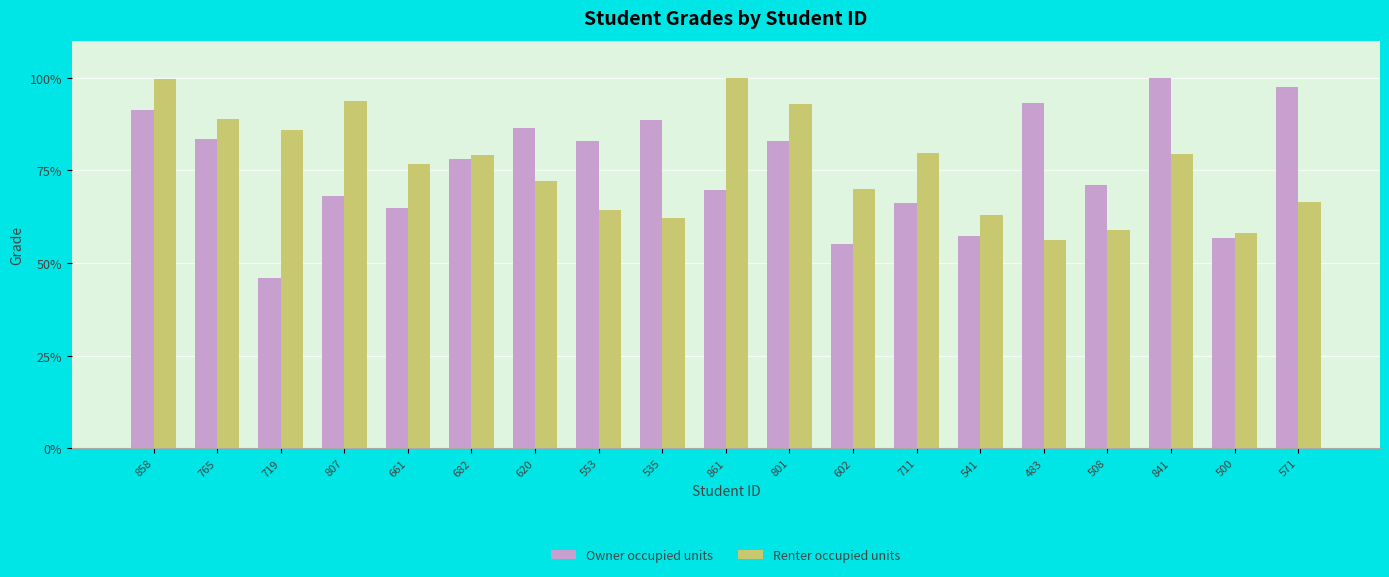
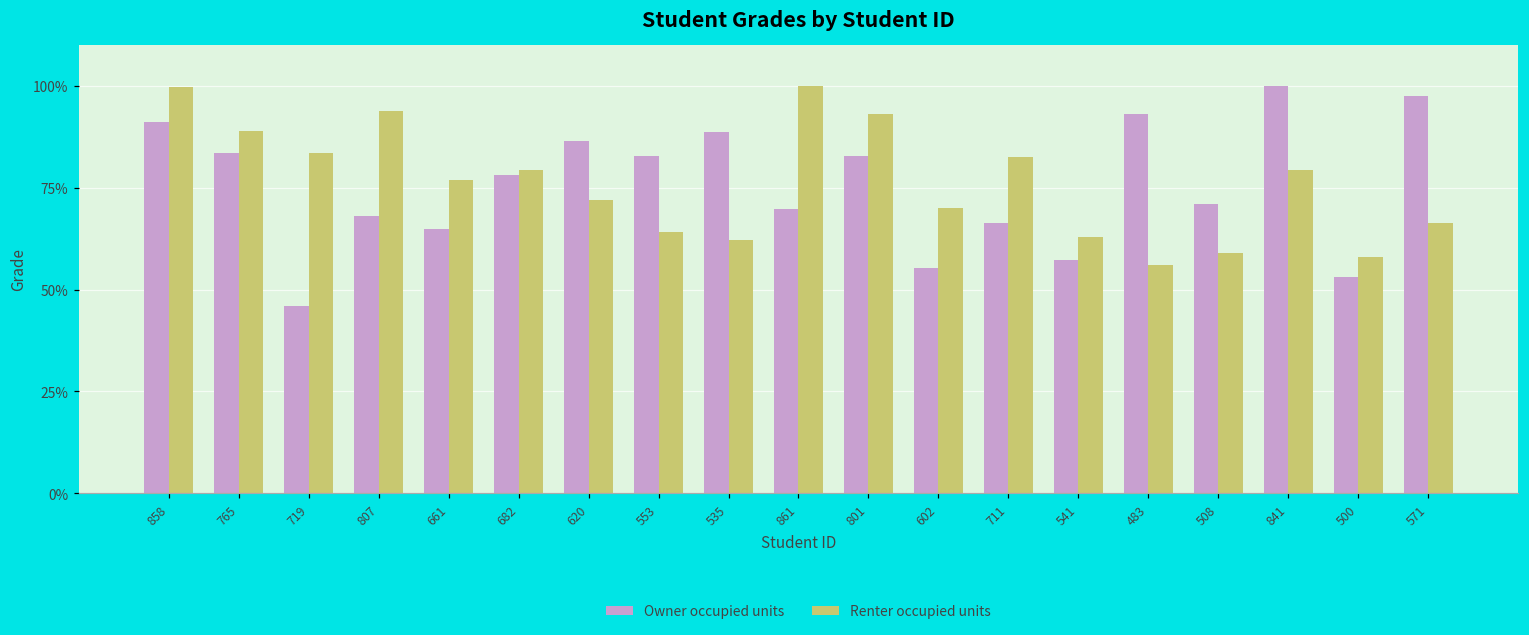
Renter occupied units, 719: 86% -> 84%
Renter occupied units, 711: 80% -> 83%
Owner occupied units, 500: 57% -> 53%
